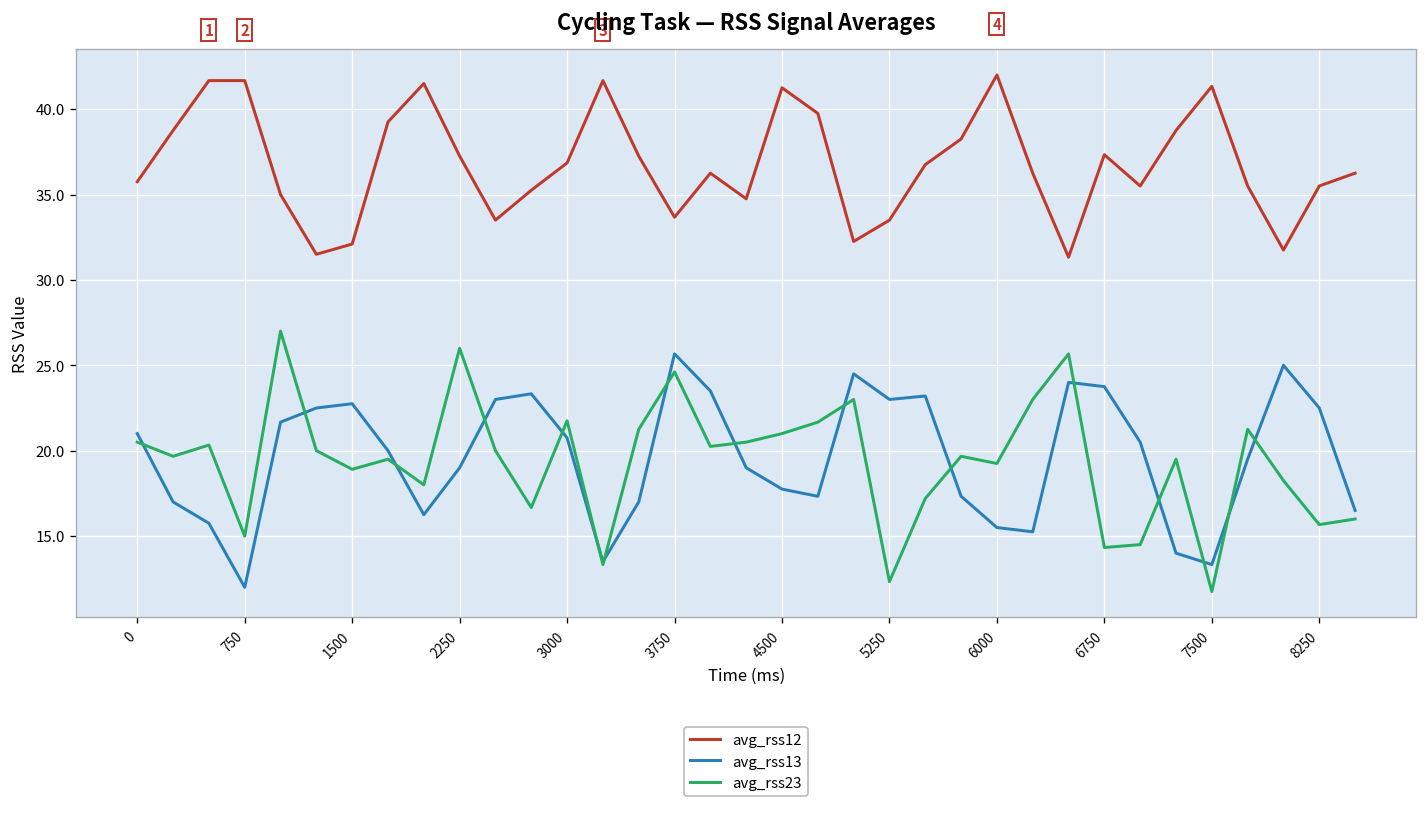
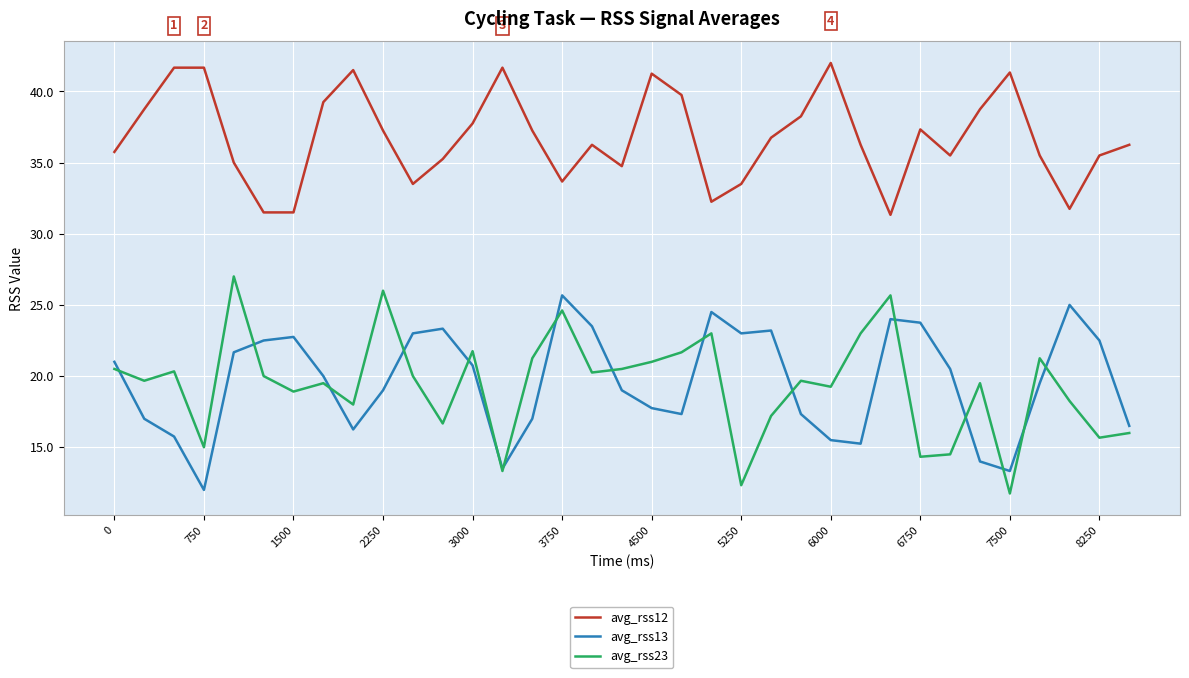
avg_rss12, 1500: 32.1 -> 31.5
avg_rss12, 3000: 36.9 -> 37.8
